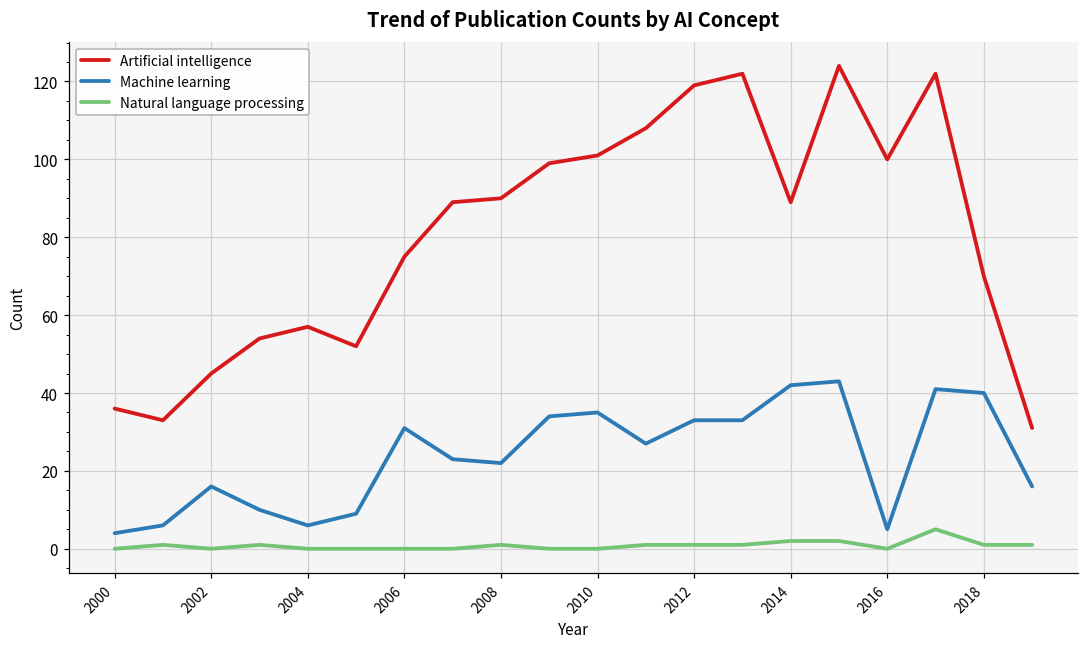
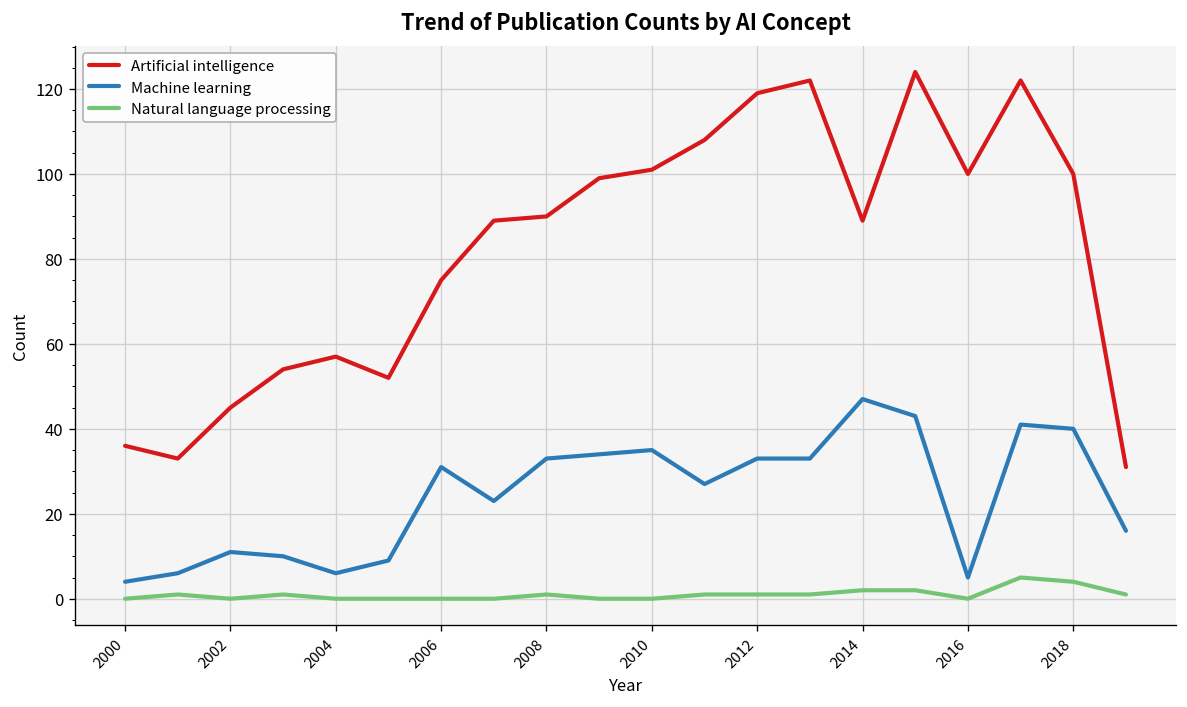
Machine learning, 2002: 16 -> 11
Machine learning, 2008: 22 -> 33
Machine learning, 2014: 42 -> 47
Artificial intelligence, 2018: 70 -> 100
Natural language processing, 2018: 1 -> 4
